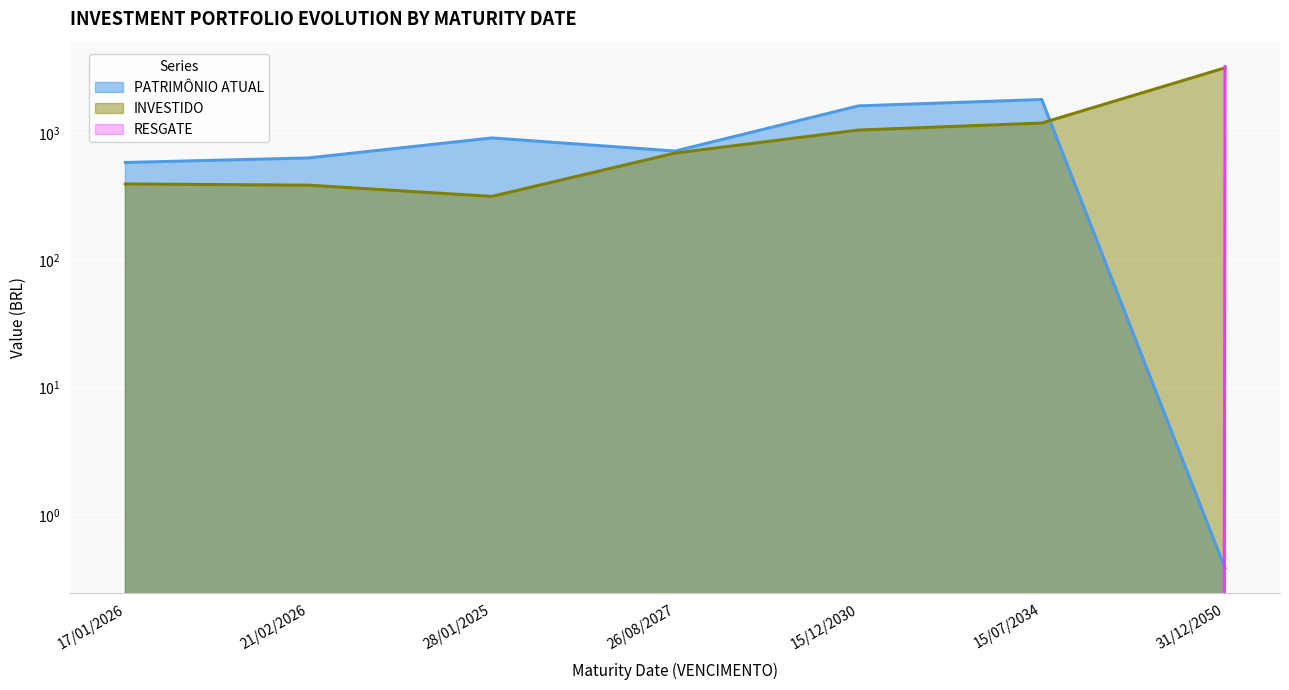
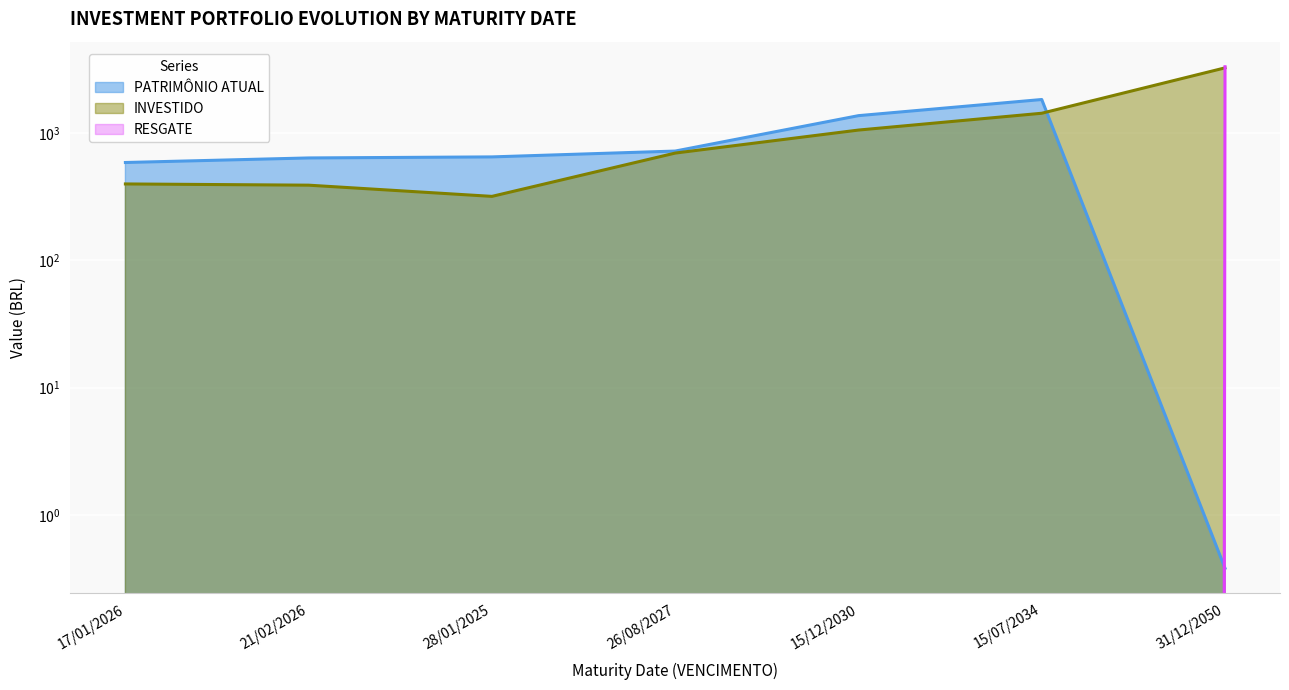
PATRIMÔNIO ATUAL, 28/01/2025: 900 -> 700
PATRIMÔNIO ATUAL, 15/12/2030: 1600 -> 1400
INVESTIDO, 15/07/2034: 1200 -> 1400
